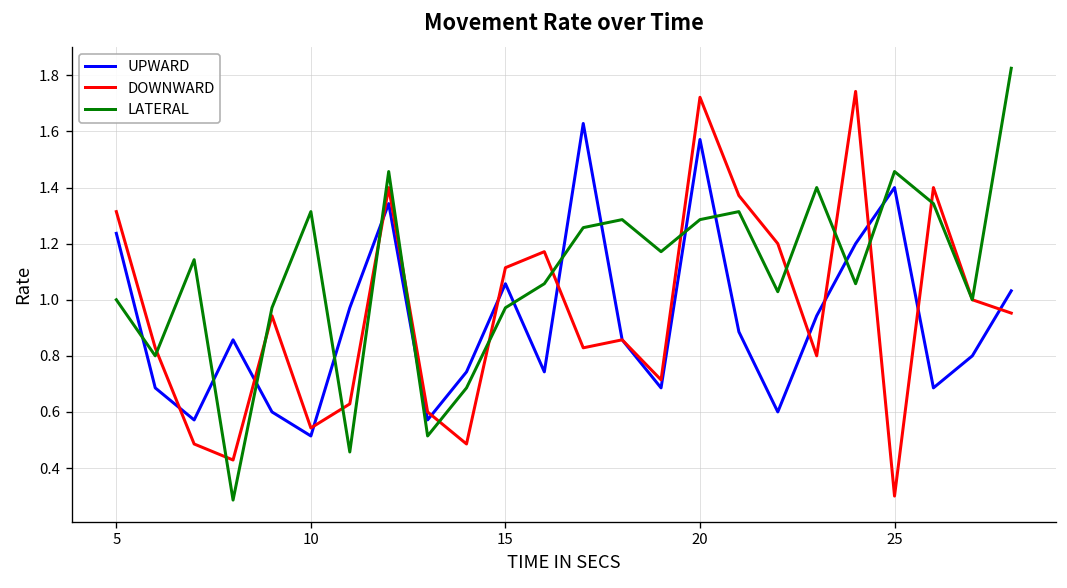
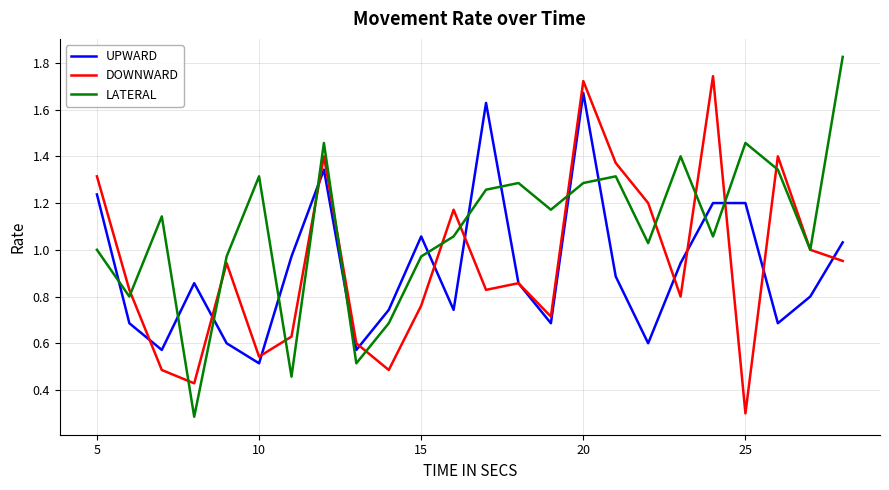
DOWNWARD, 15: 1.11 -> 0.76
UPWARD, 20: 1.57 -> 1.67
UPWARD, 25: 1.4 -> 1.2
